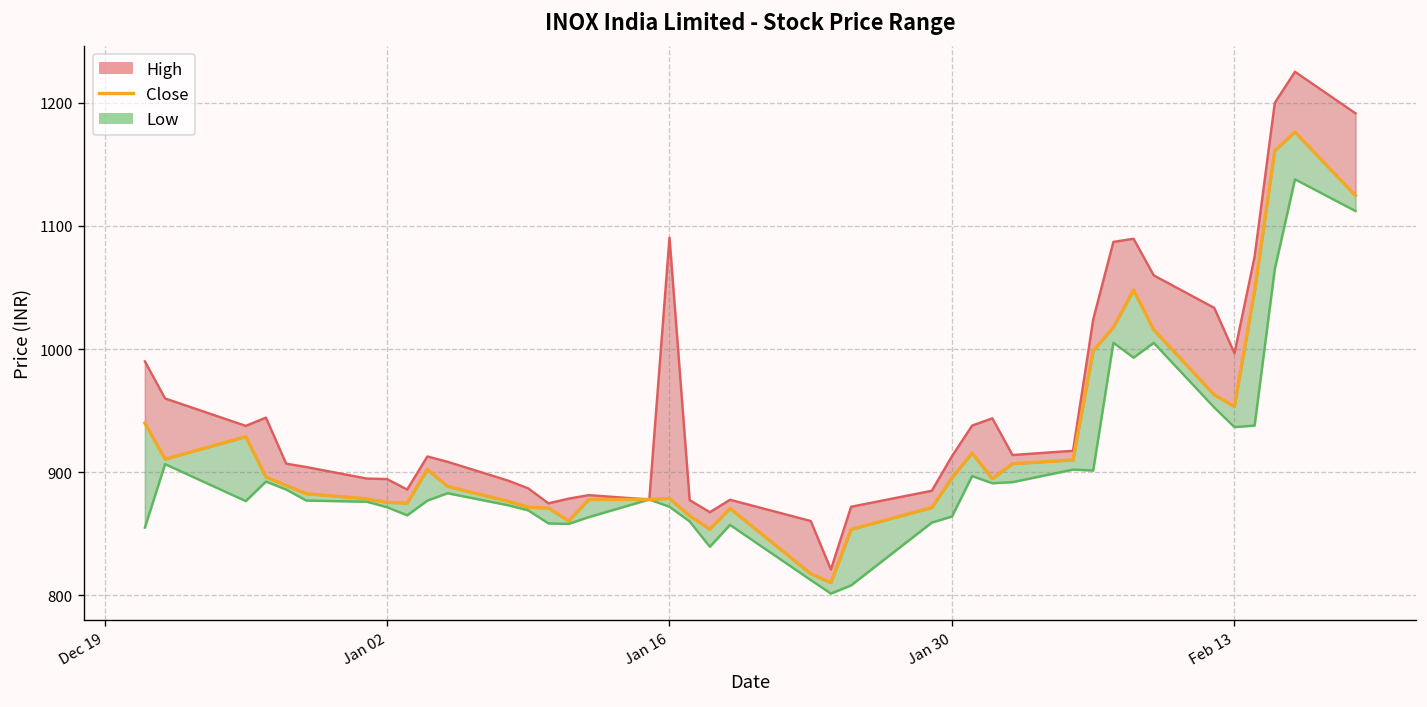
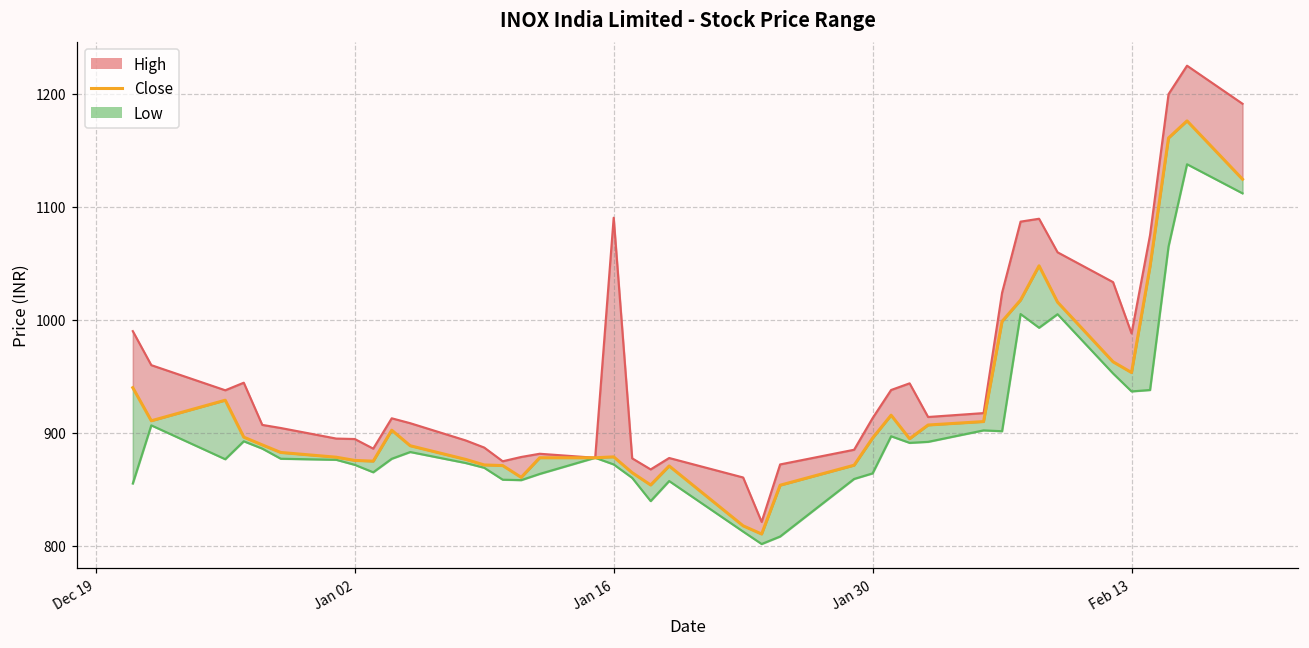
High, Feb 13: 997 -> 988
